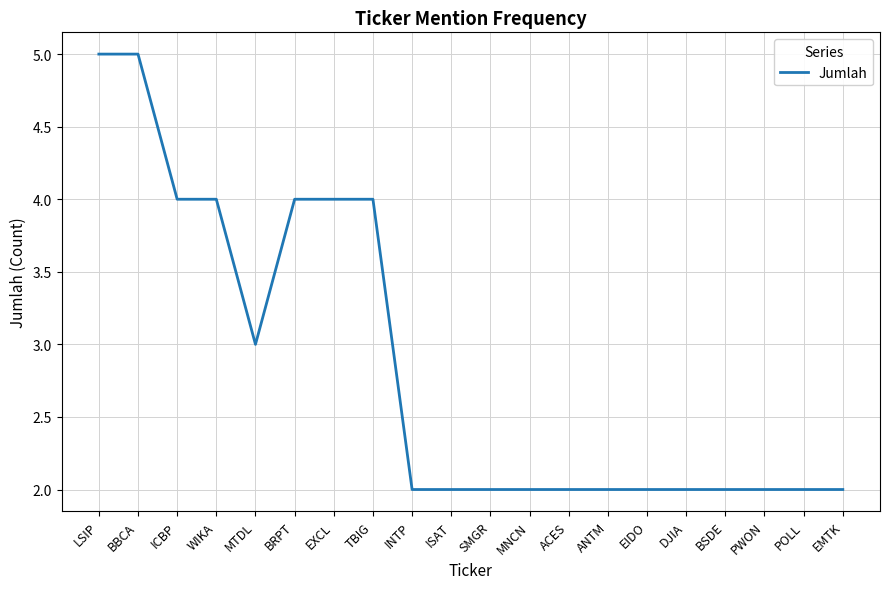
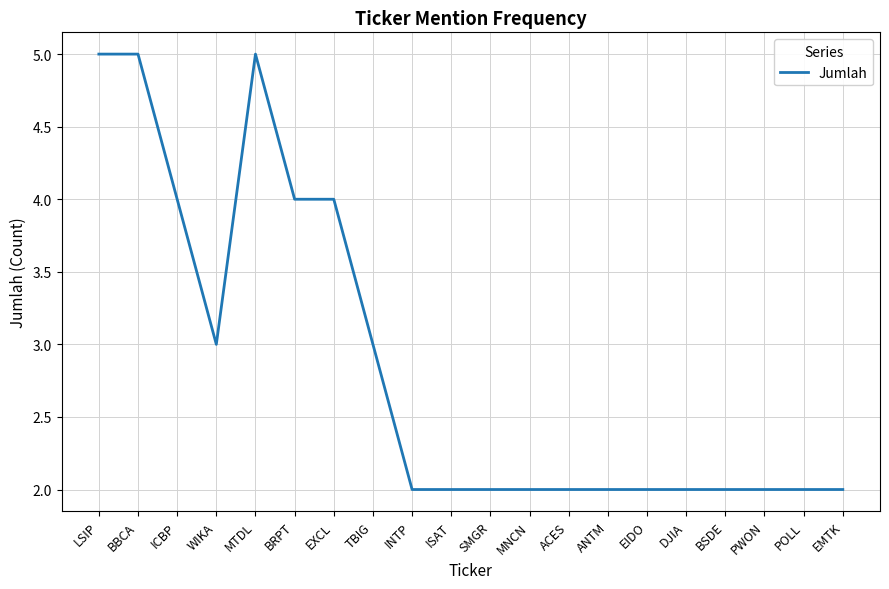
WIKA: 4 -> 3
MTDL: 3 -> 5
TBIG: 4 -> 3
